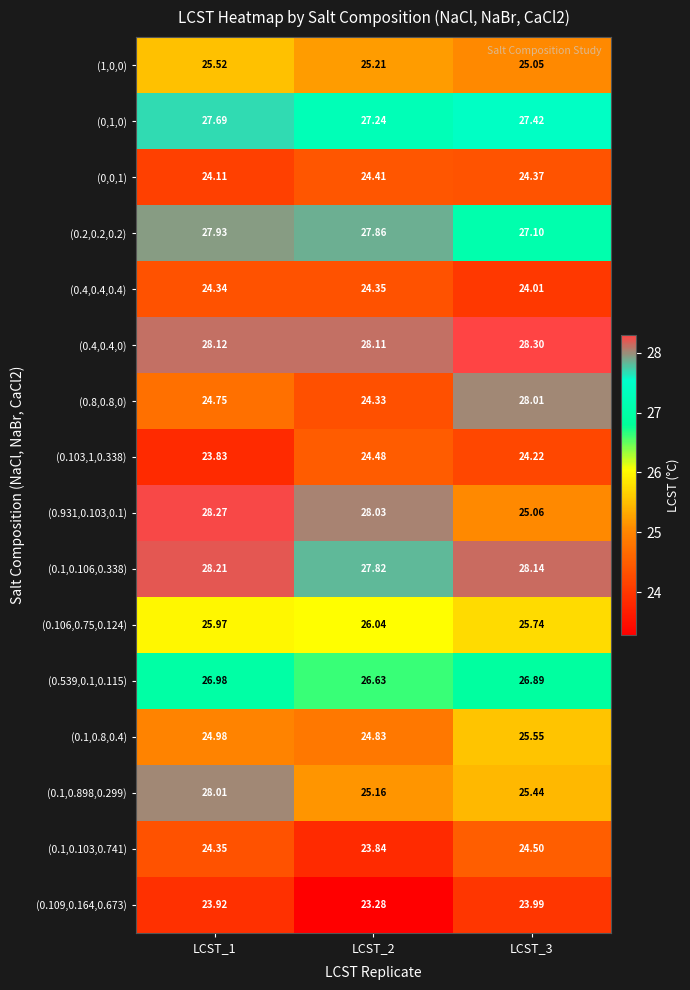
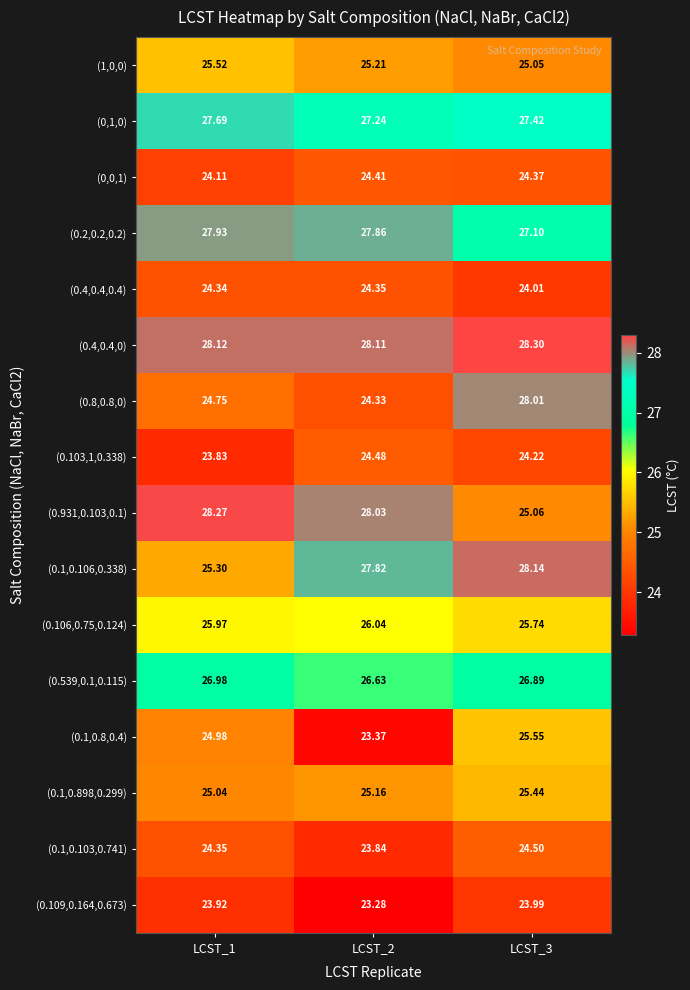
(0.1,0.106,0.338), LCST_1: 28.21 -> 25.30
(0.1,0.8,0.4), LCST_2: 24.83 -> 23.37
(0.1,0.898,0.299), LCST_1: 28.01 -> 25.04
